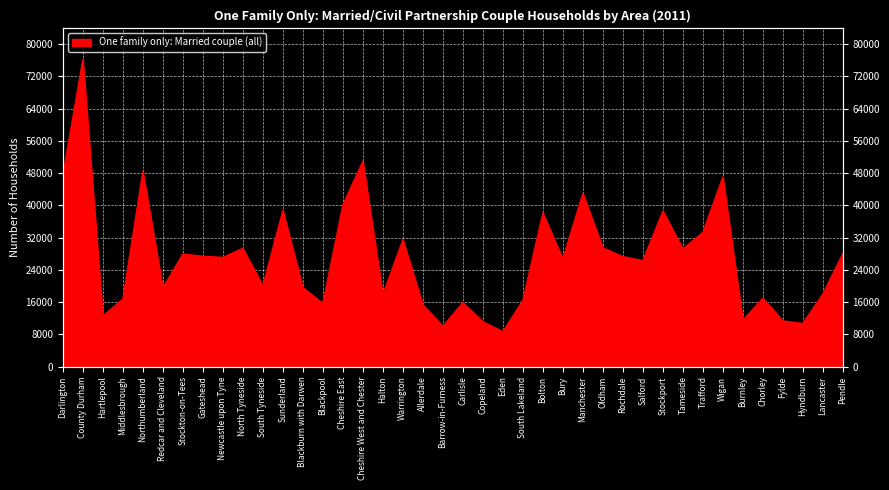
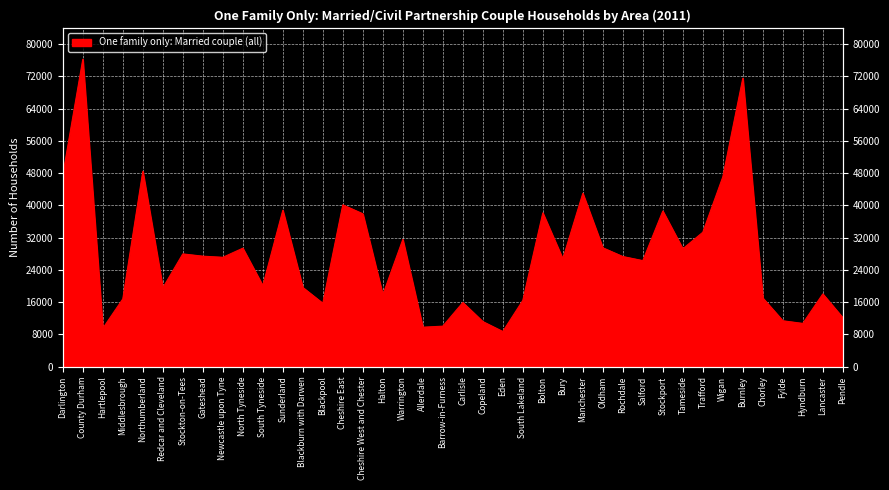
Hartlepool: 13000 -> 10000
Cheshire West and Chester: 51000 -> 38000
Allerdale: 15000 -> 10000
Burnley: 12000 -> 72000
Pendle: 28000 -> 12000
